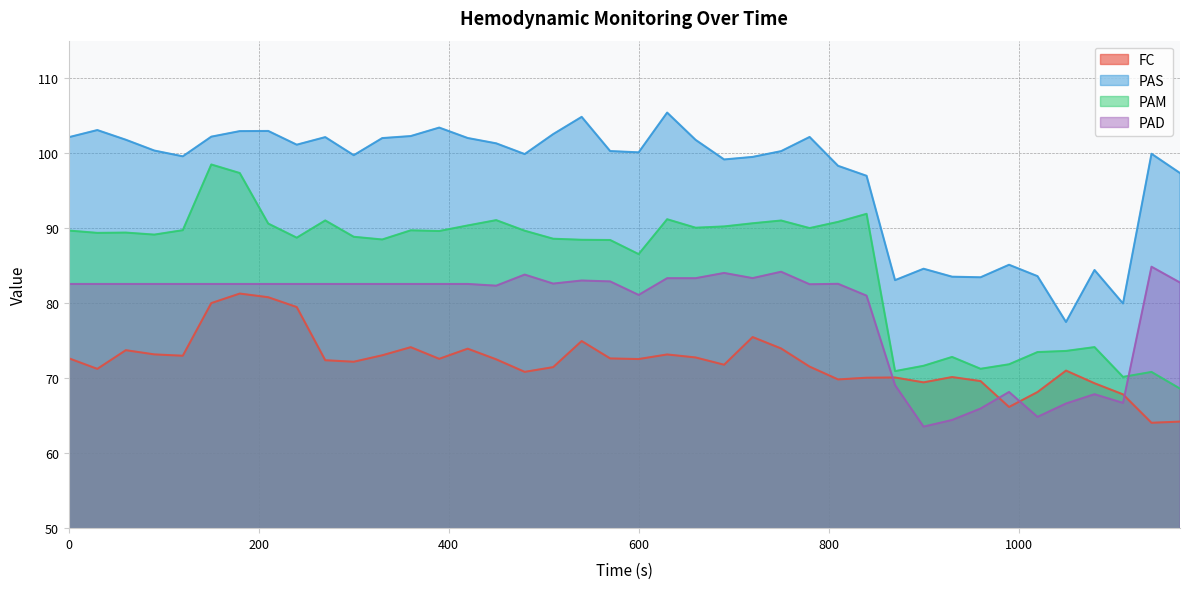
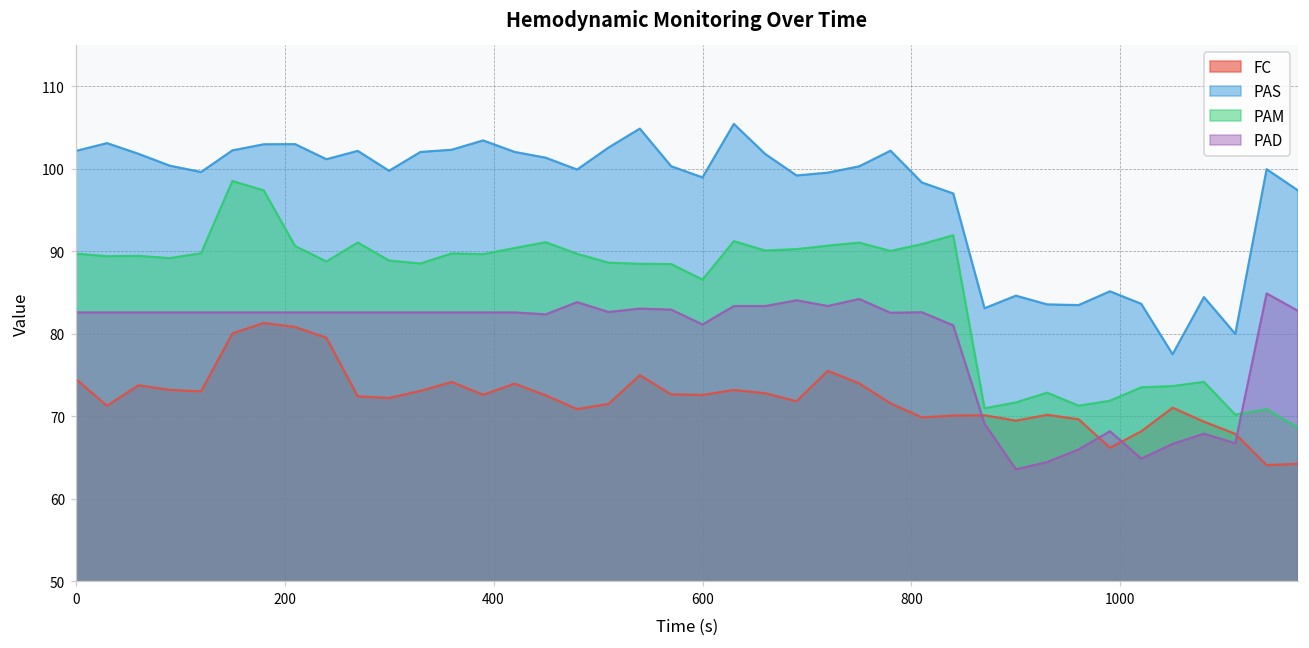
FC, 0: 73 -> 75
PAS, 600: 100 -> 99
